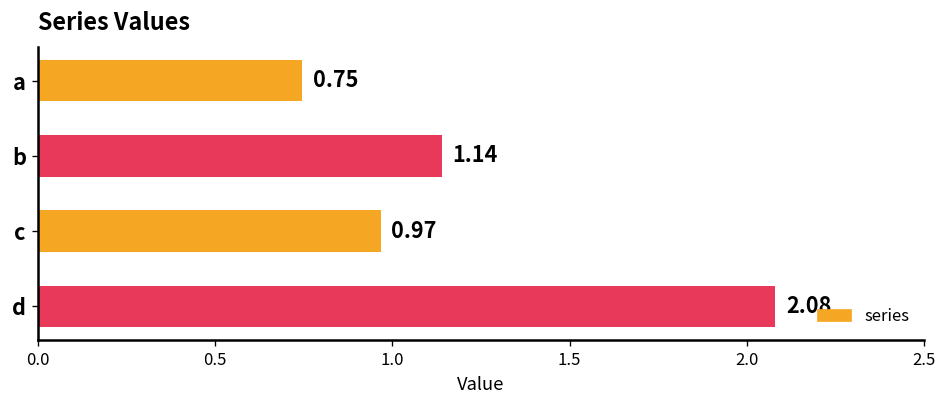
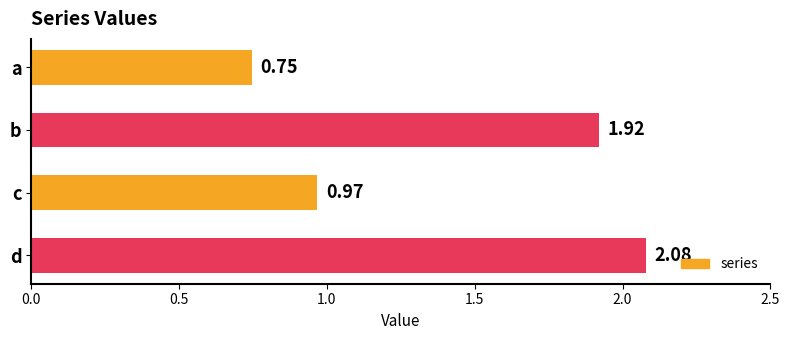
b: 1.14 -> 1.92
